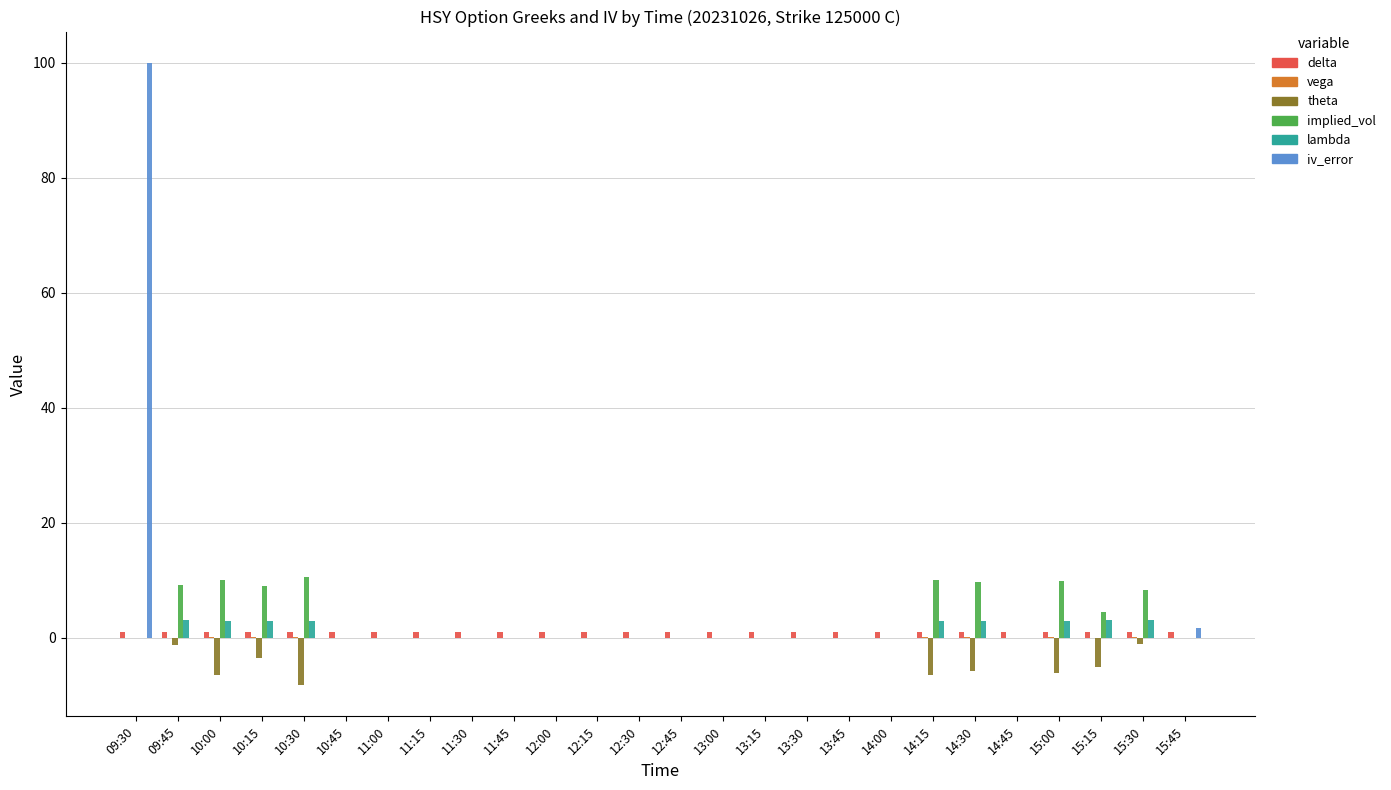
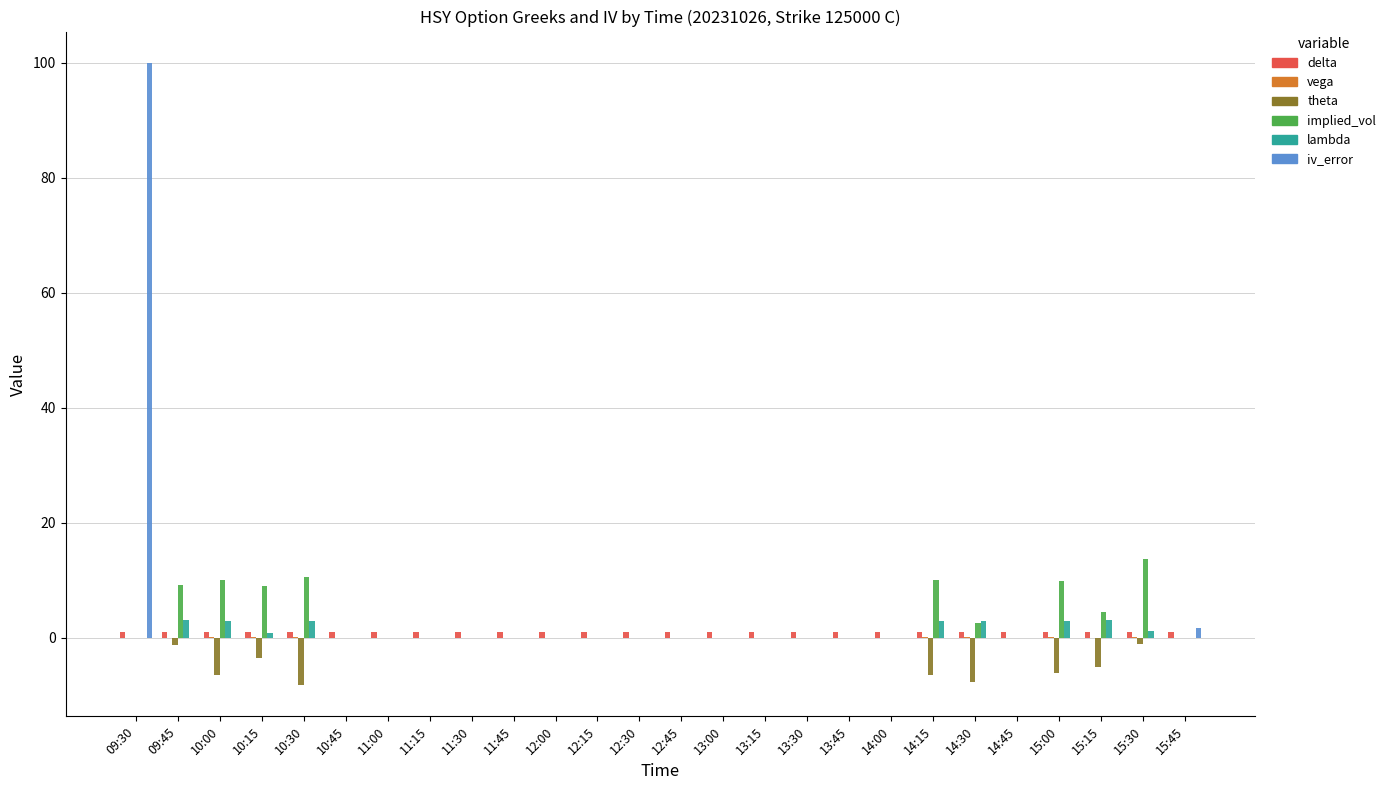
lambda, 10:15: 3 -> 1
theta, 14:30: -6 -> -8
implied_vol, 14:30: 10 -> 3
implied_vol, 15:30: 8 -> 14
lambda, 15:30: 3 -> 1
